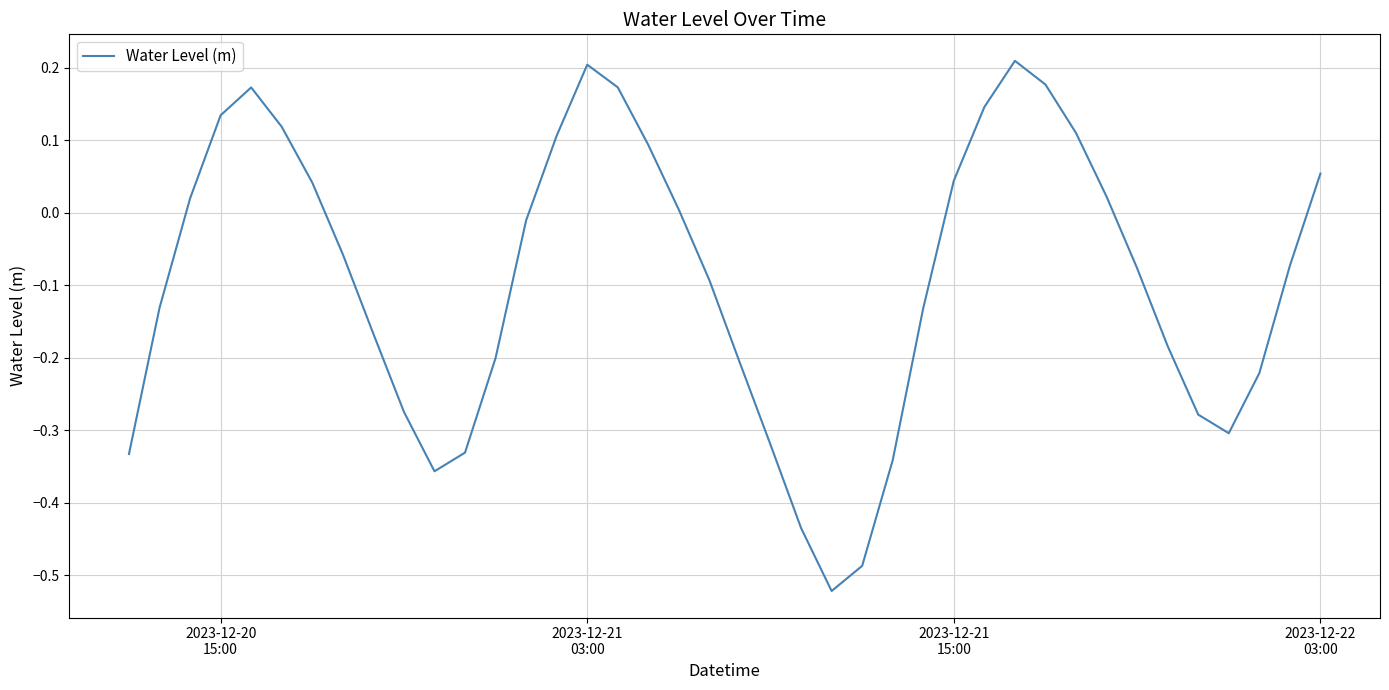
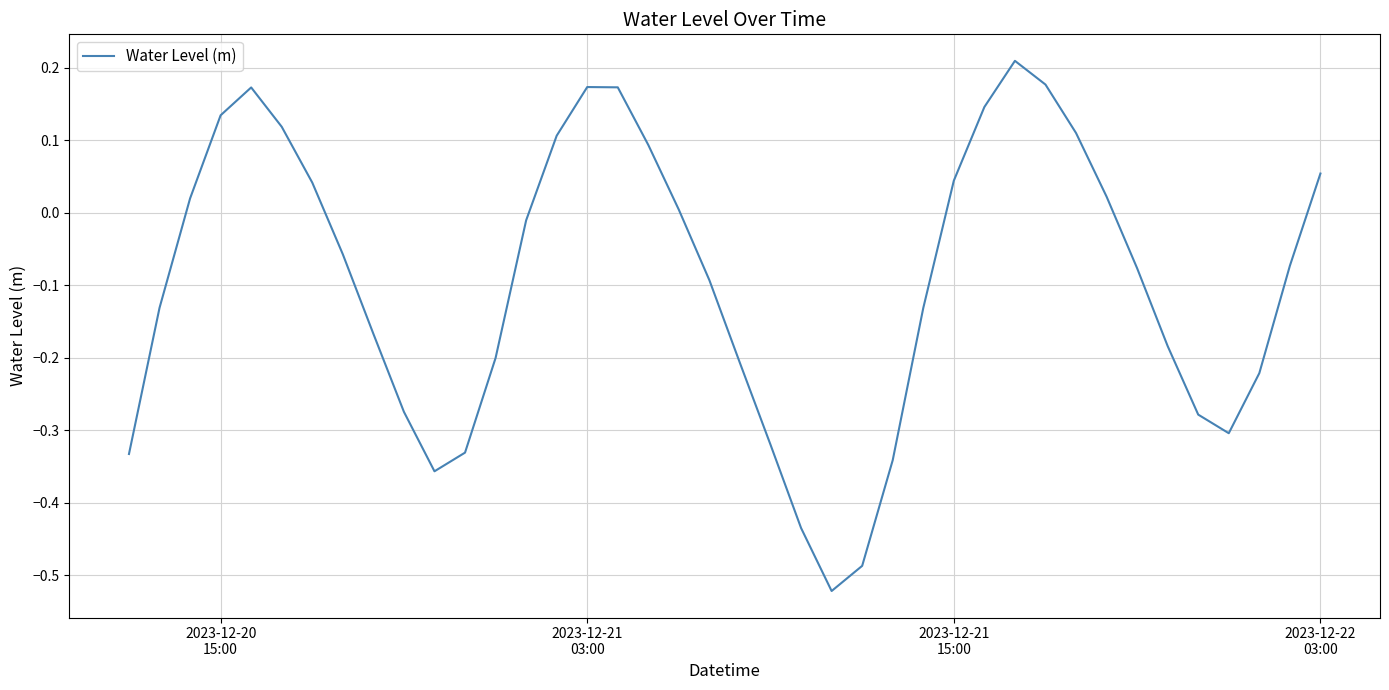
2023-12-21 03:00: 0.20 -> 0.17
